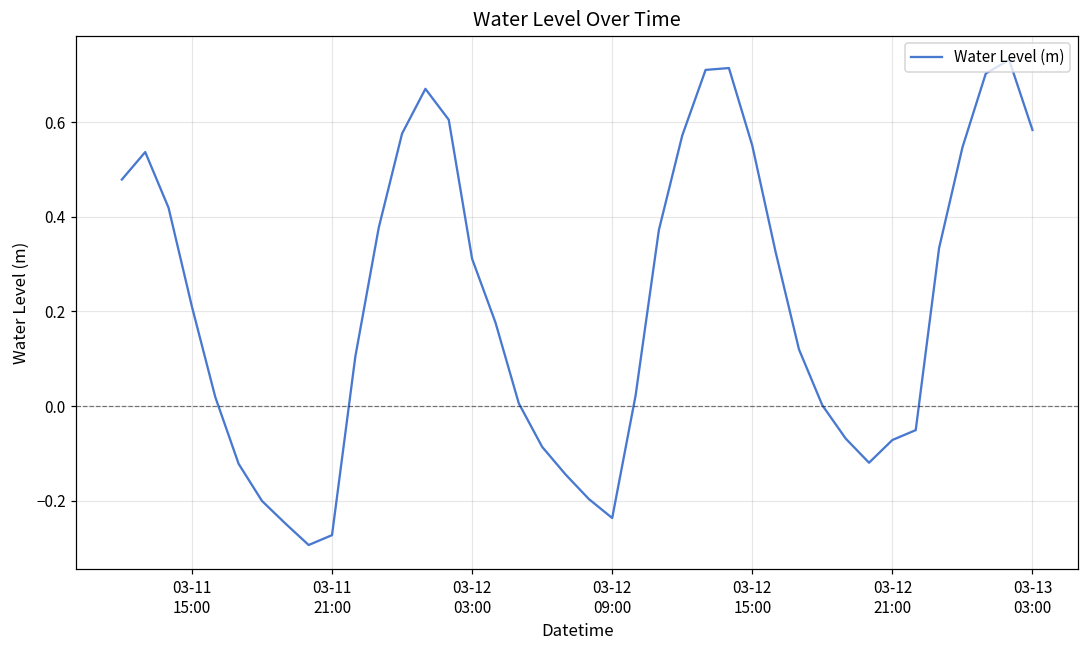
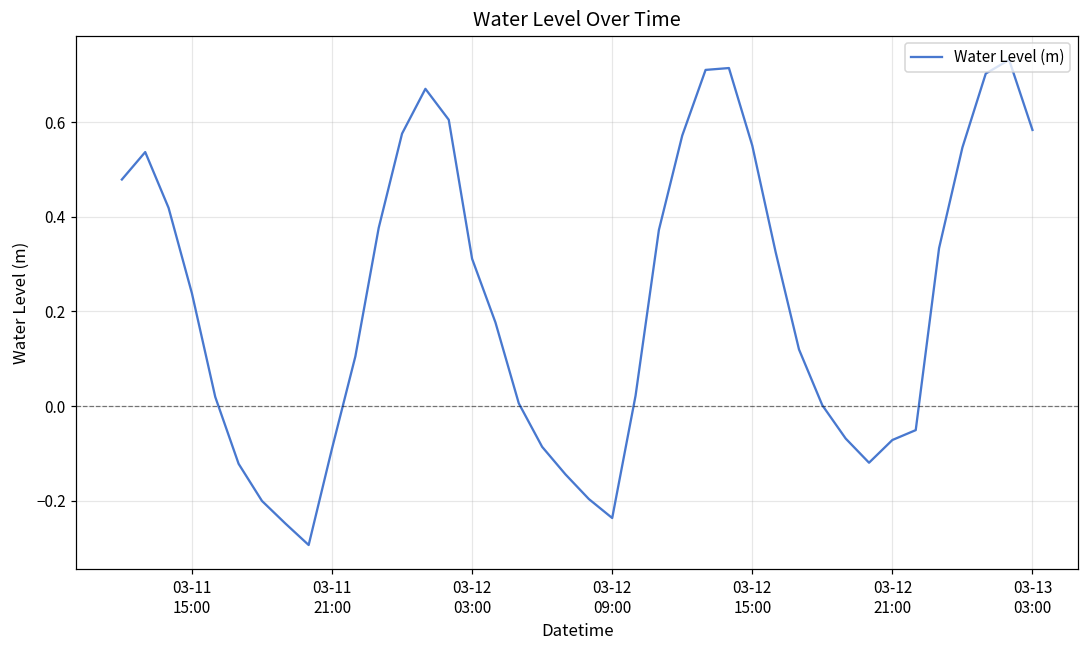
03-11 15:00: 0.21 -> 0.24
03-11 21:00: -0.27 -> -0.09
